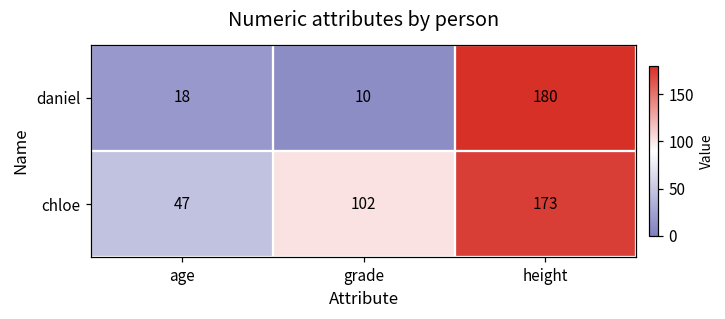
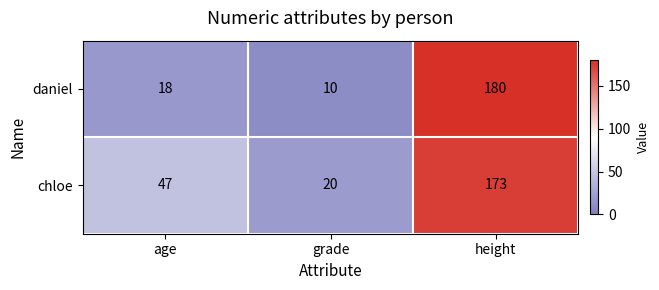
chloe, grade: 102 -> 20
